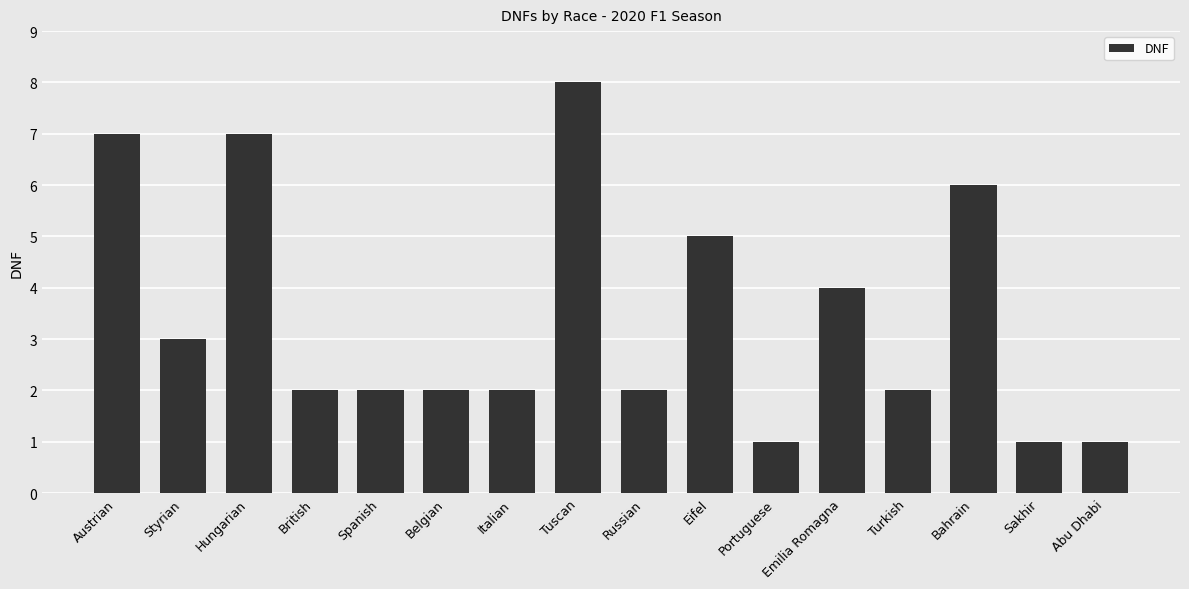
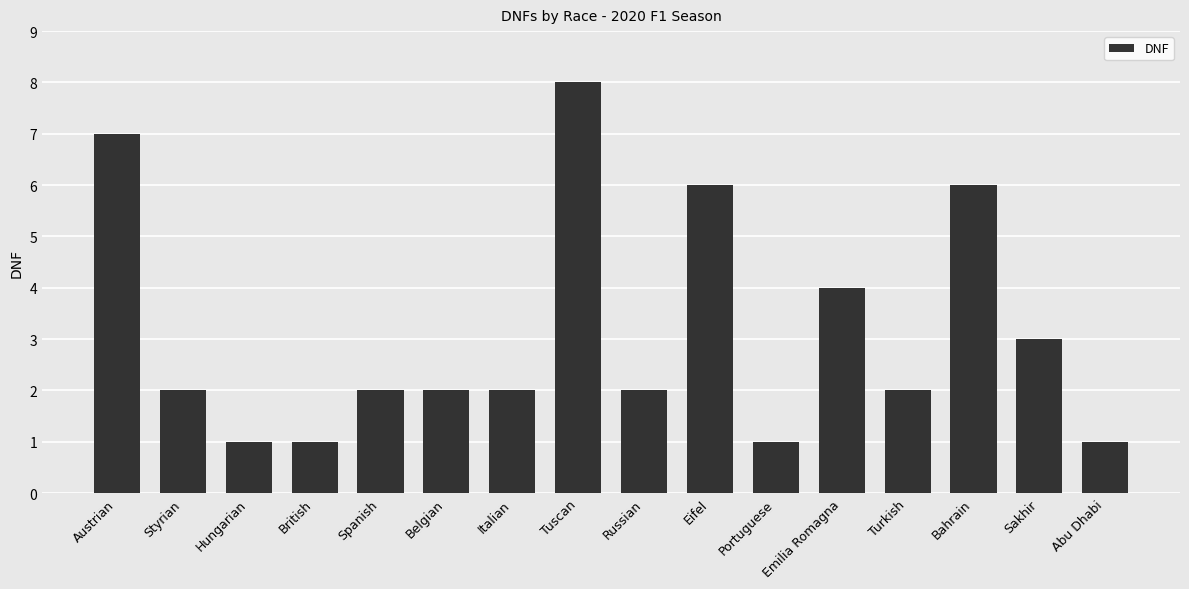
Styrian: 3 -> 2
Hungarian: 7 -> 1
British: 2 -> 1
Eifel: 5 -> 6
Sakhir: 1 -> 3
